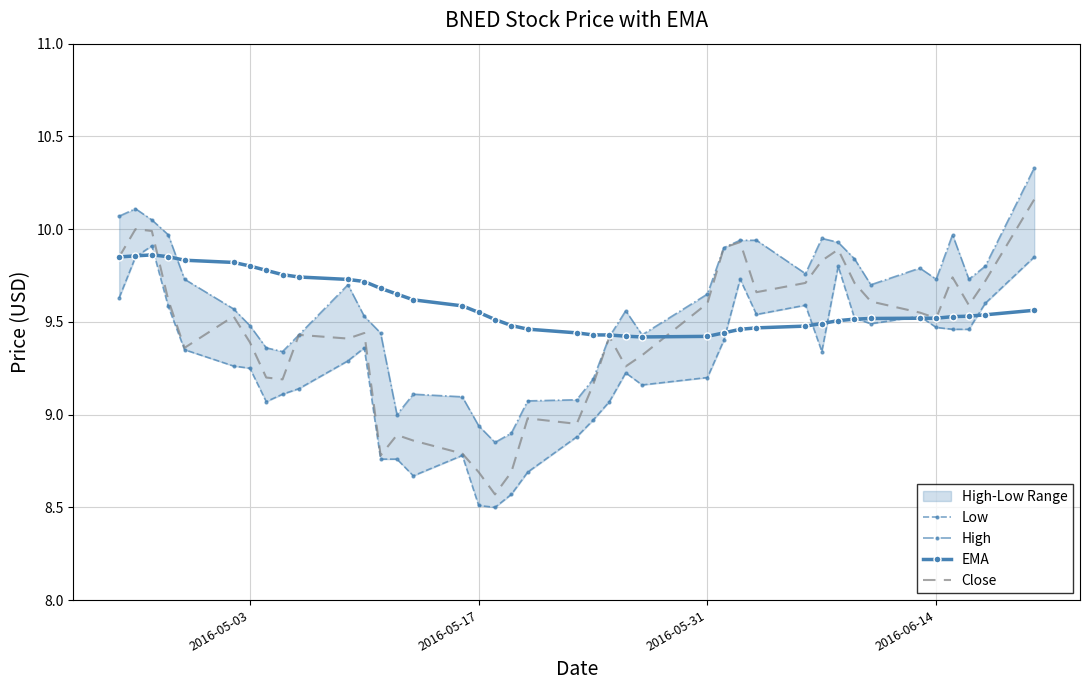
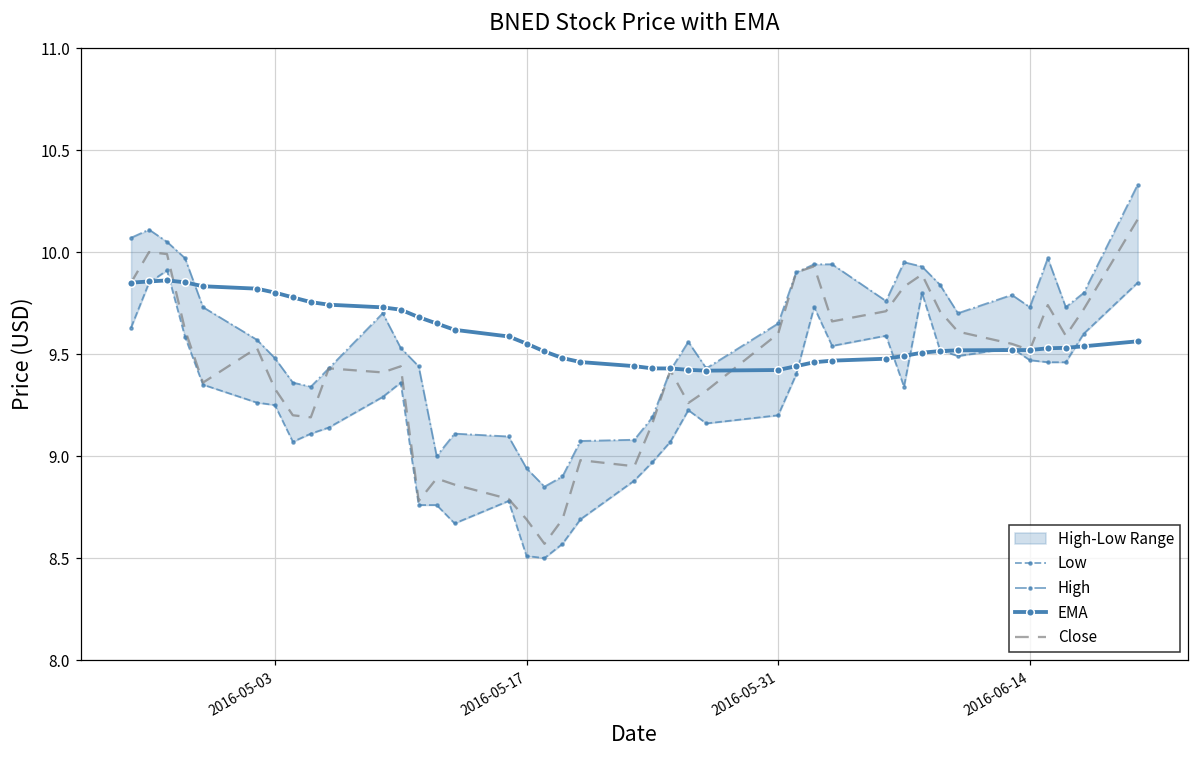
Close, 2016-05-03: 9.39 -> 9.33
